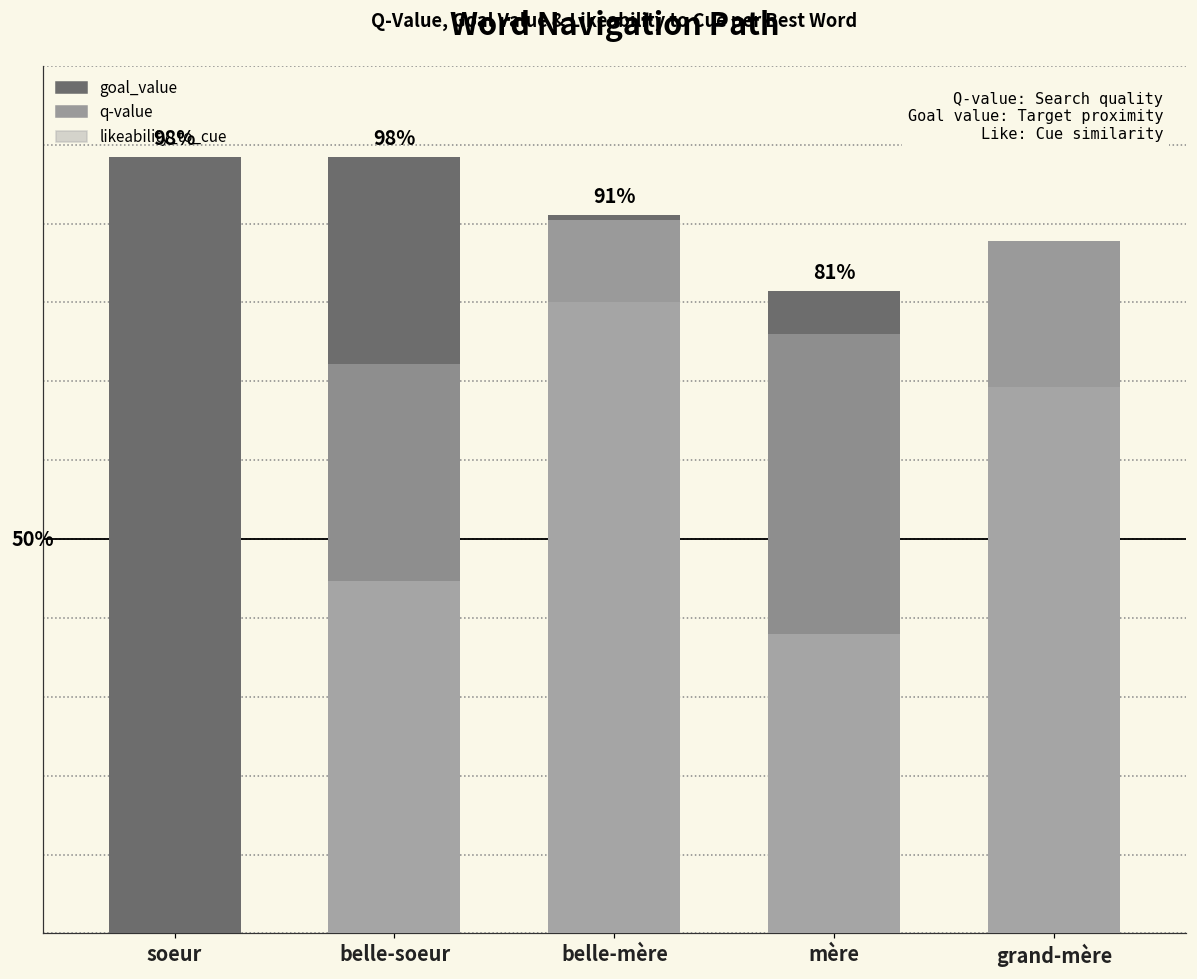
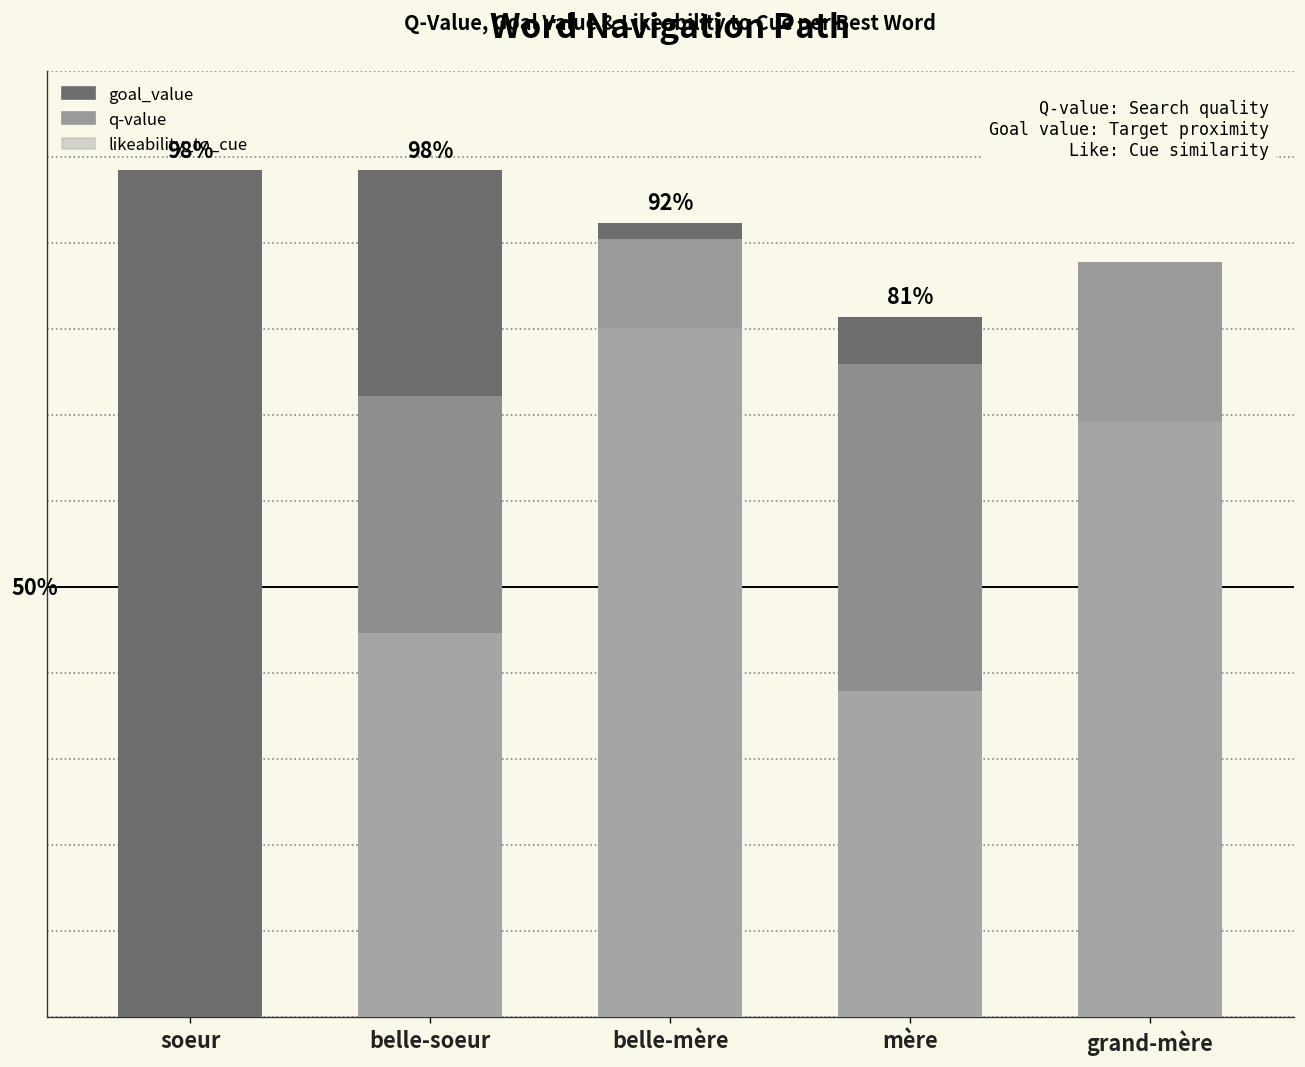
goal_value, belle-mère: 91% -> 92%
